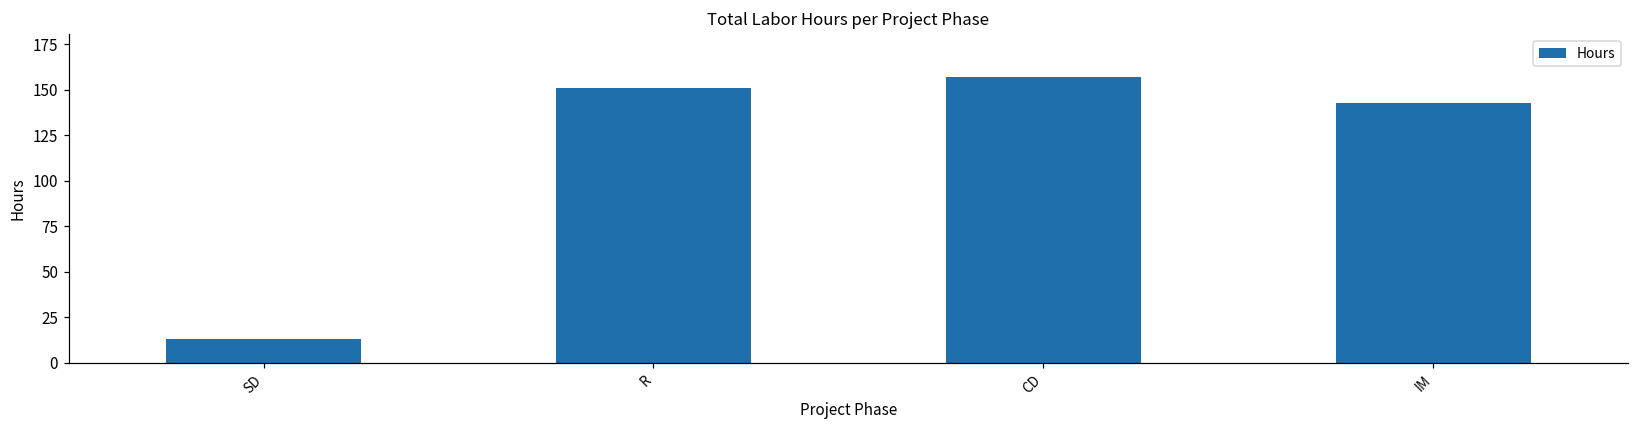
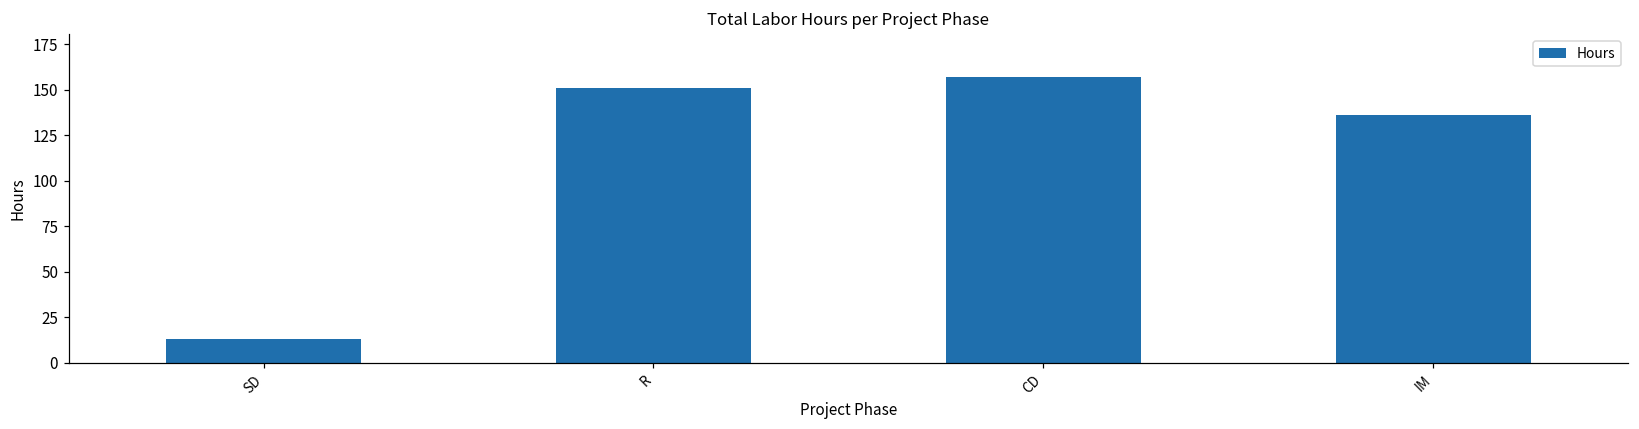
IM: 143 -> 136
